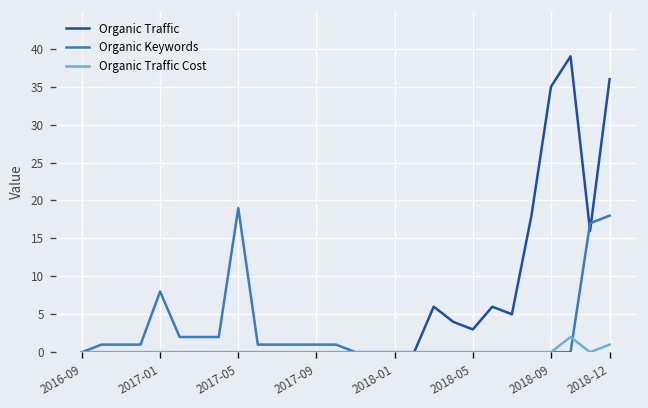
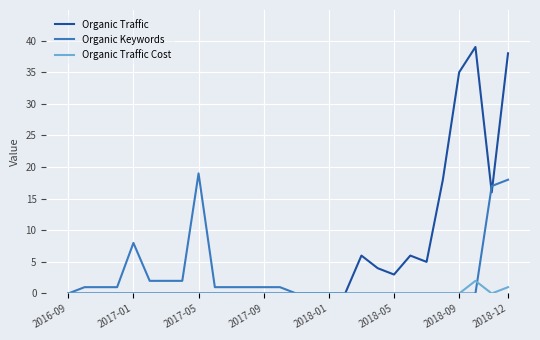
Organic Traffic, 2018-12: 36 -> 38
